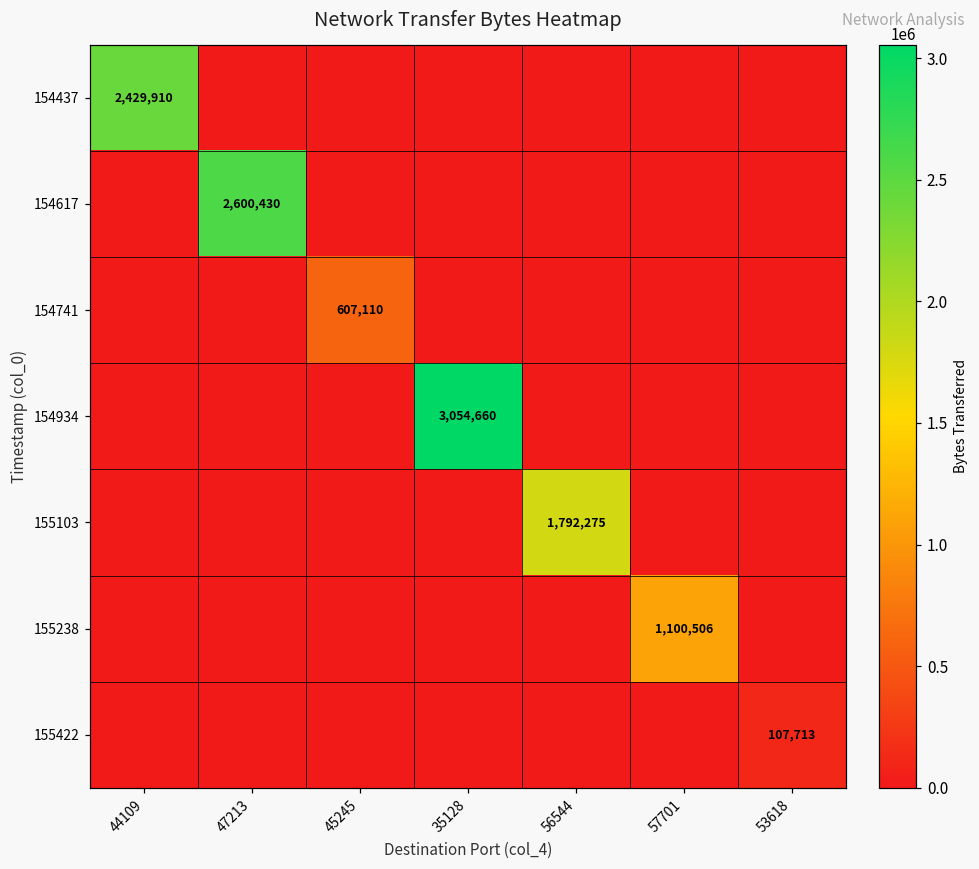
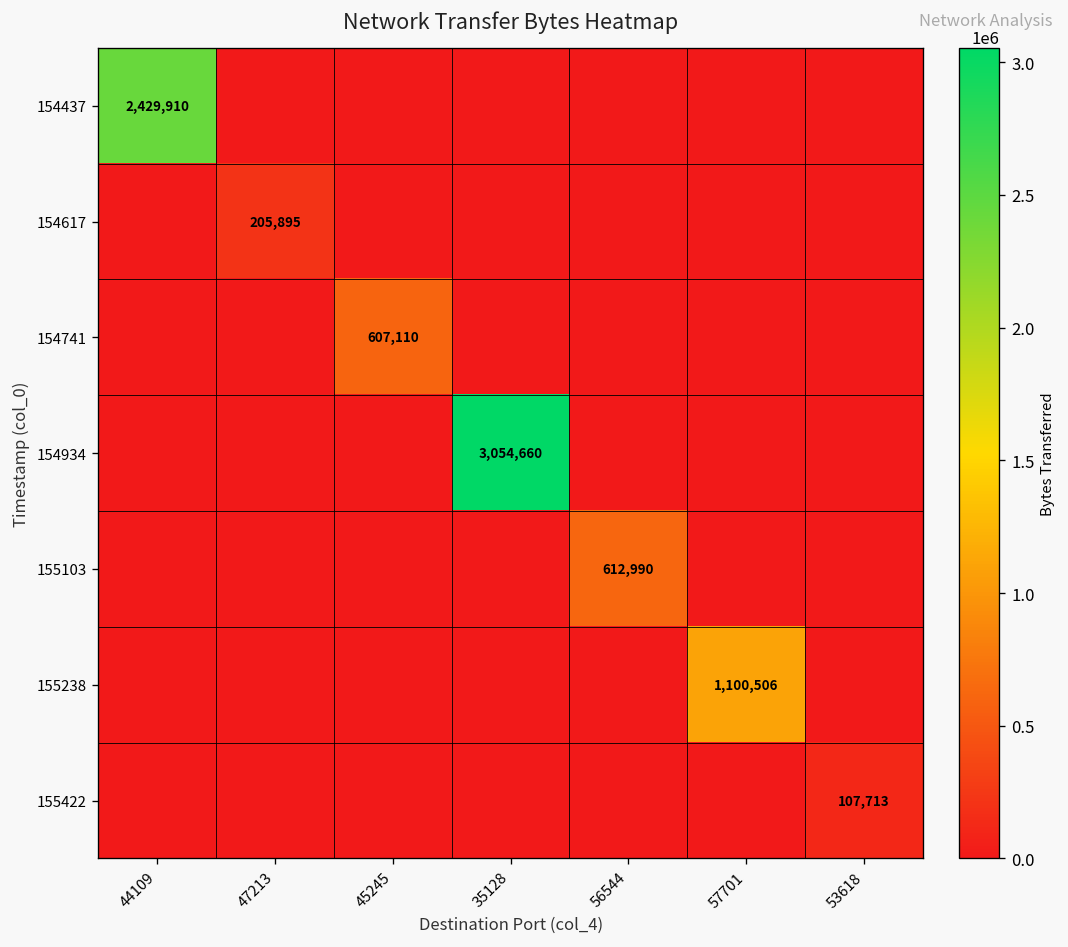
154617, 47213: 2,600,430 -> 205,895
155103, 56544: 1,792,275 -> 612,990
